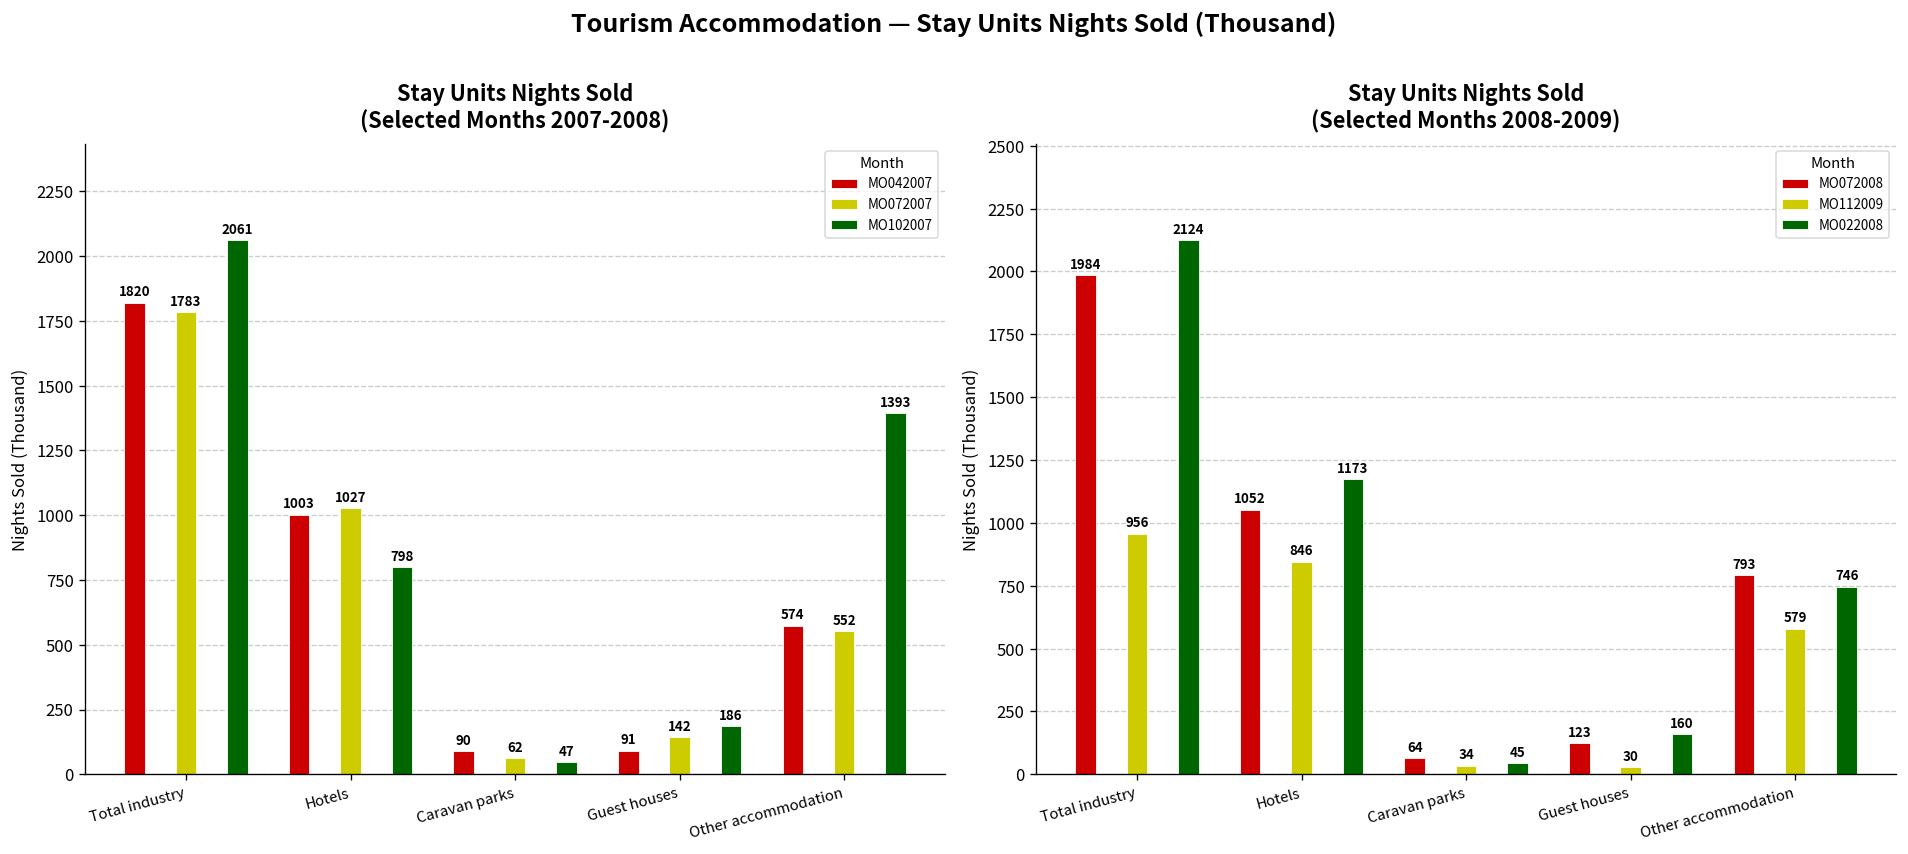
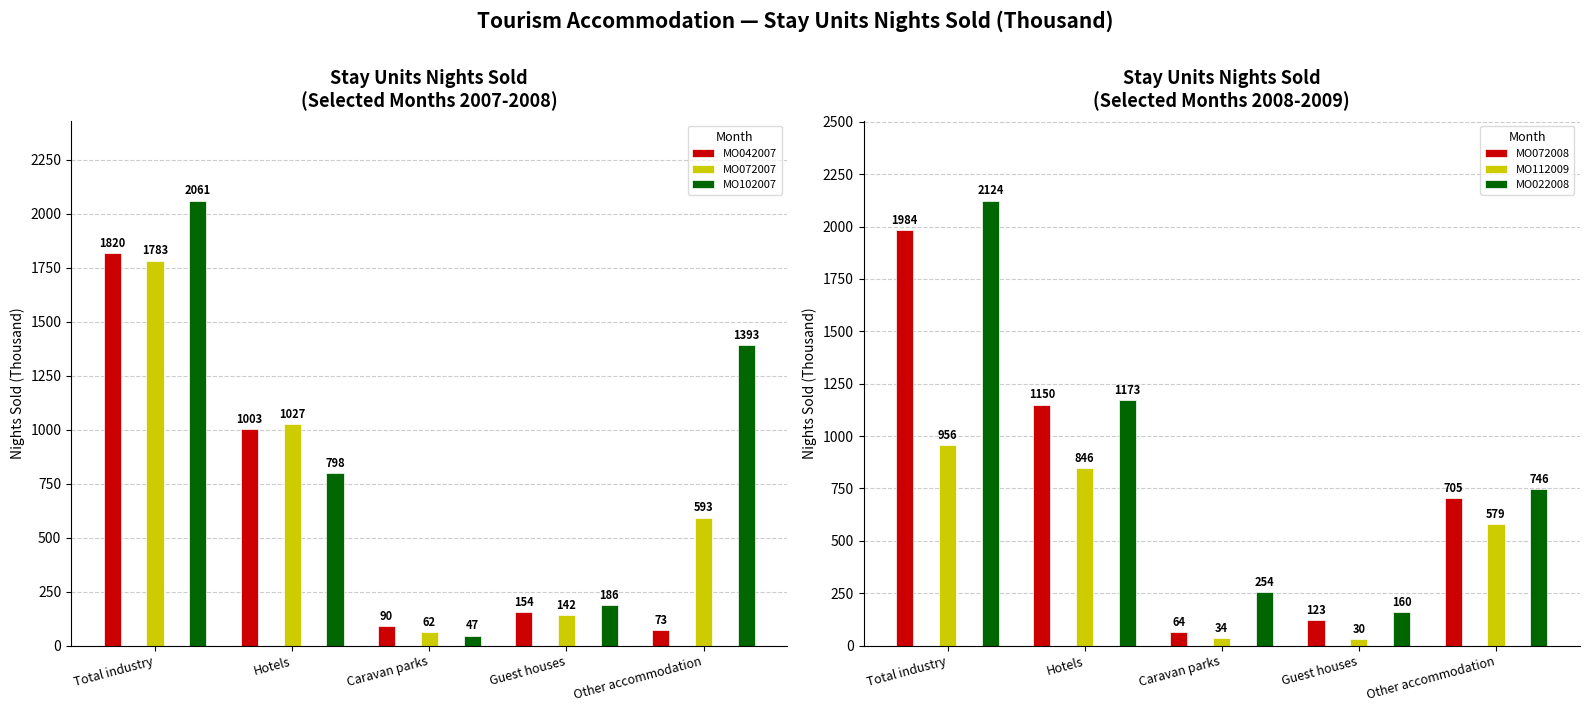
Stay Units Nights Sold (Selected Months 2007-2008), MO042007, Guest houses: 91 -> 154
Stay Units Nights Sold (Selected Months 2007-2008), MO042007, Other accommodation: 574 -> 73
Stay Units Nights Sold (Selected Months 2007-2008), MO072007, Other accommodation: 552 -> 593
Stay Units Nights Sold (Selected Months 2008-2009), MO072008, Hotels: 1052 -> 1150
Stay Units Nights Sold (Selected Months 2008-2009), MO022008, Caravan parks: 45 -> 254
Stay Units Nights Sold (Selected Months 2008-2009), MO072008, Other accommodation: 793 -> 705
